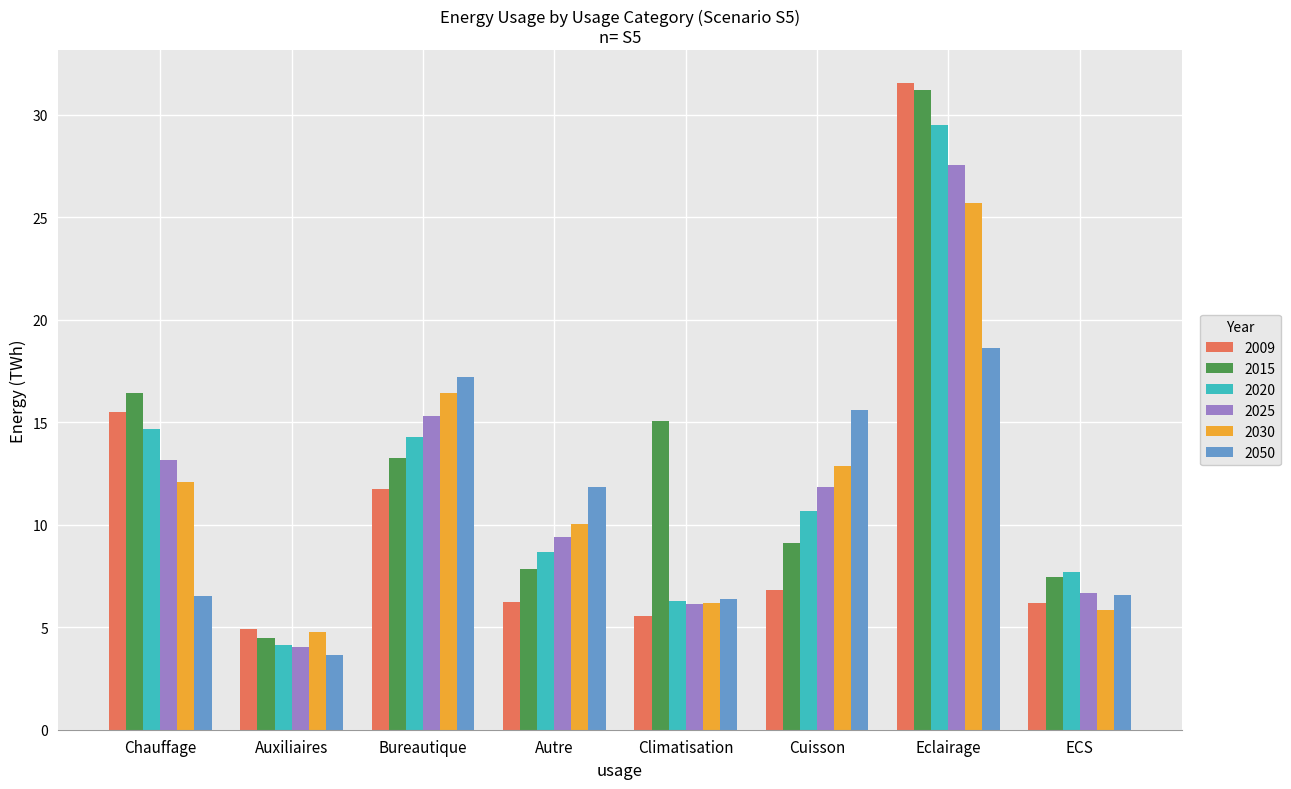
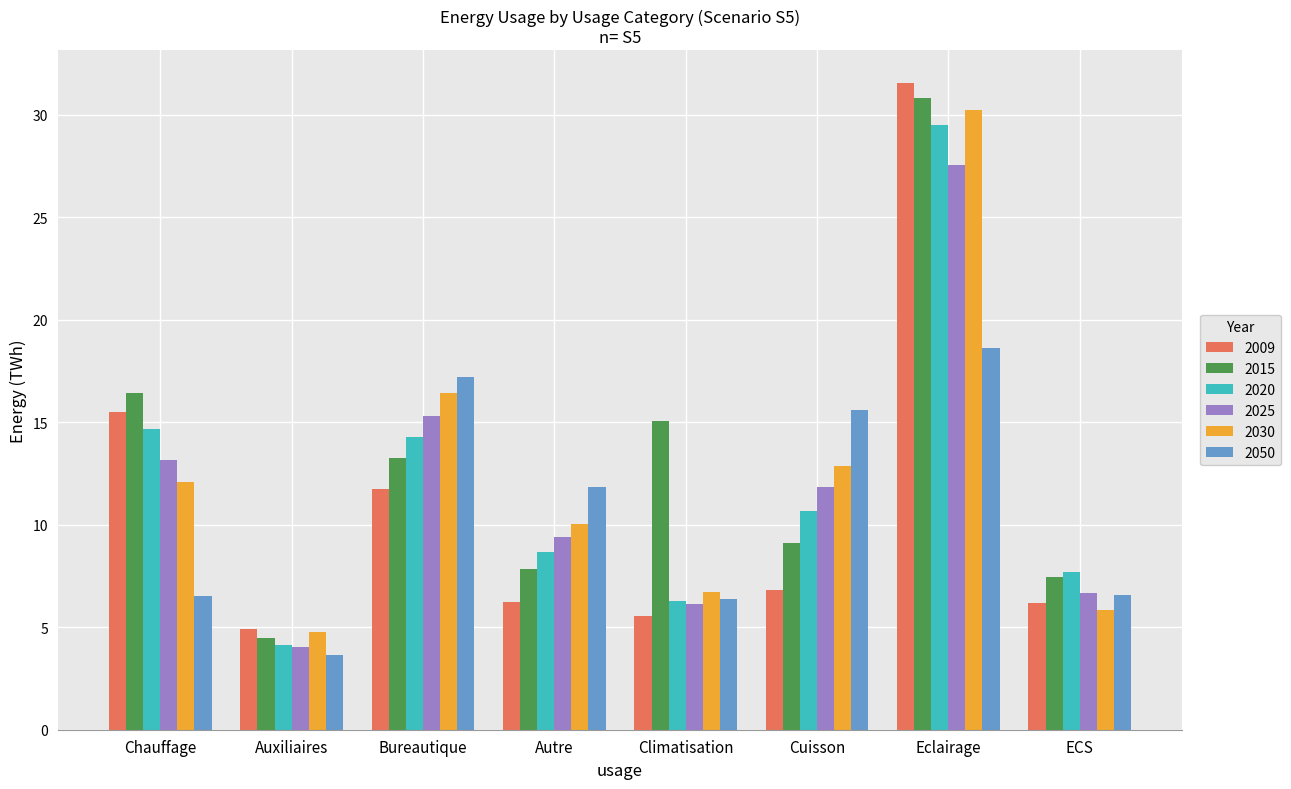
2030, Climatisation: 6.2 -> 6.7
2015, Eclairage: 31.2 -> 30.8
2030, Eclairage: 25.7 -> 30.2
